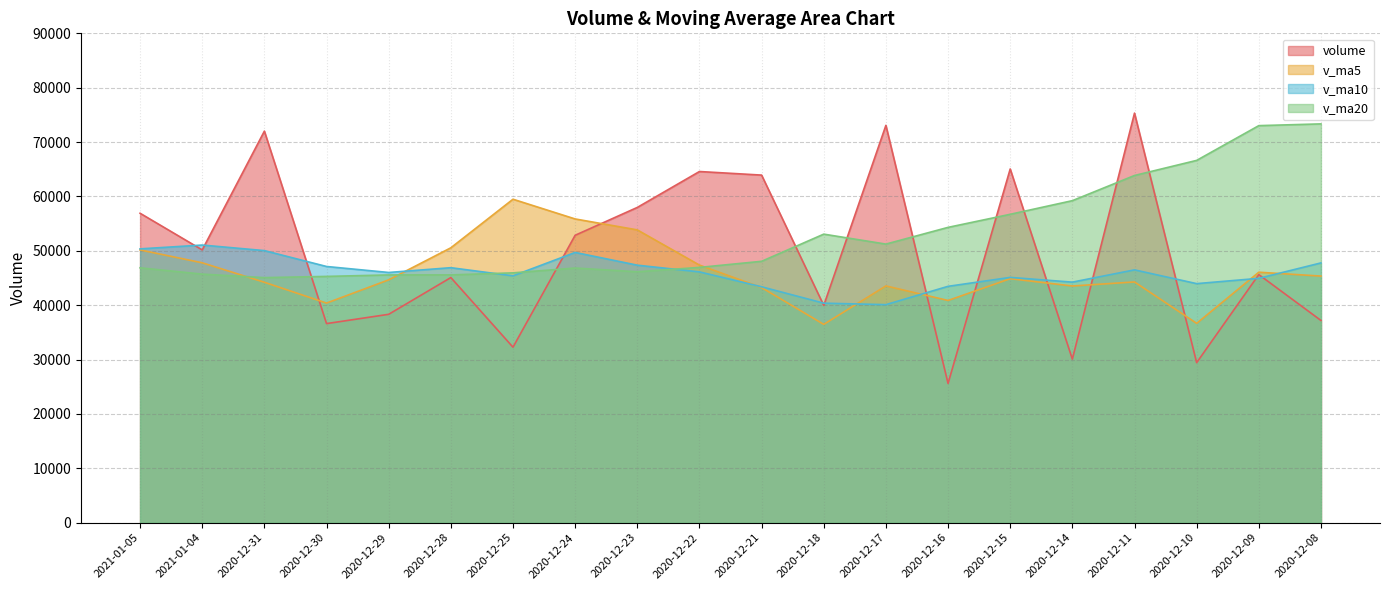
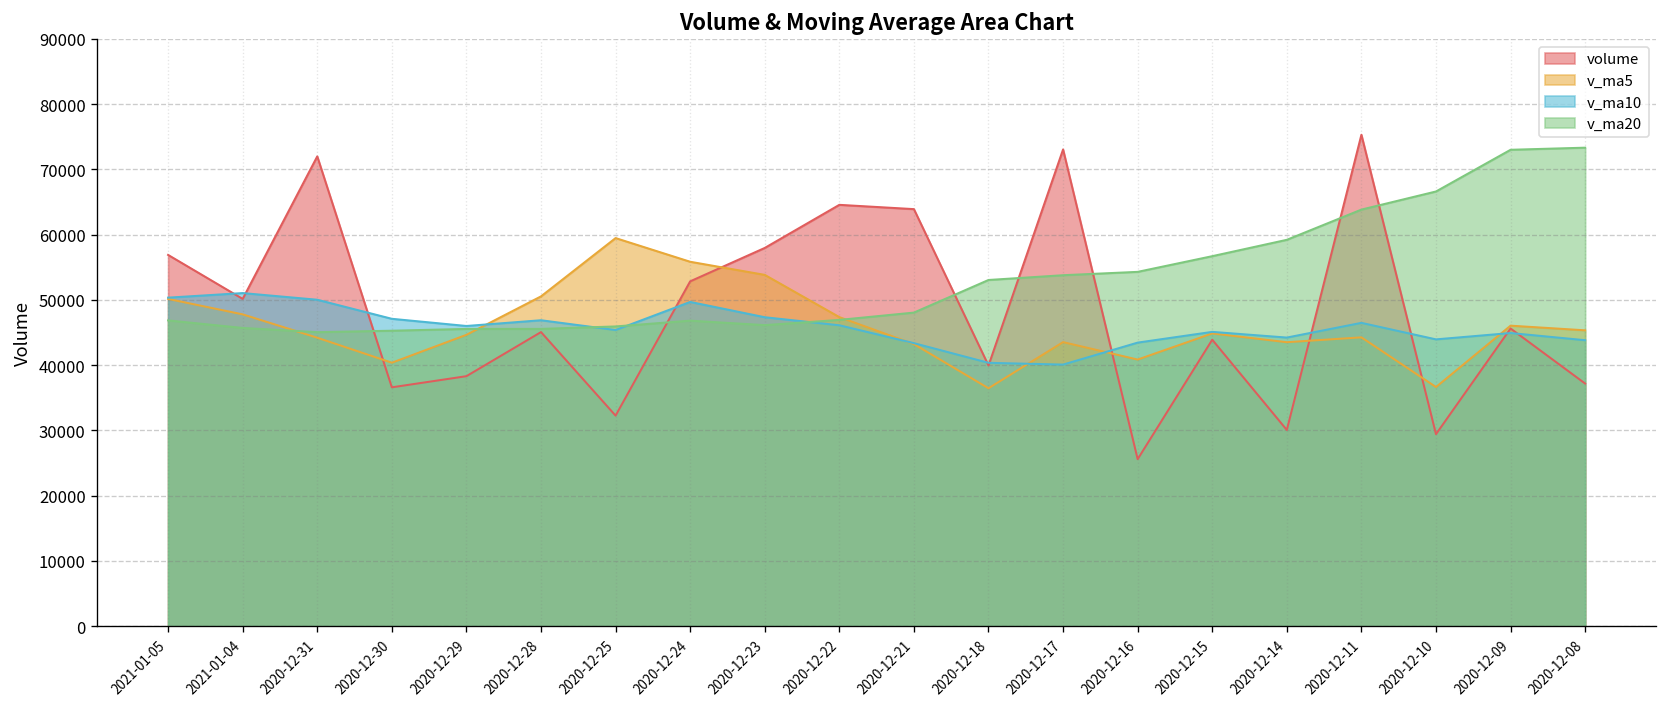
v_ma20, 2020-12-17: 51000 -> 54000
volume, 2020-12-15: 65000 -> 44000
v_ma10, 2020-12-08: 48000 -> 44000
